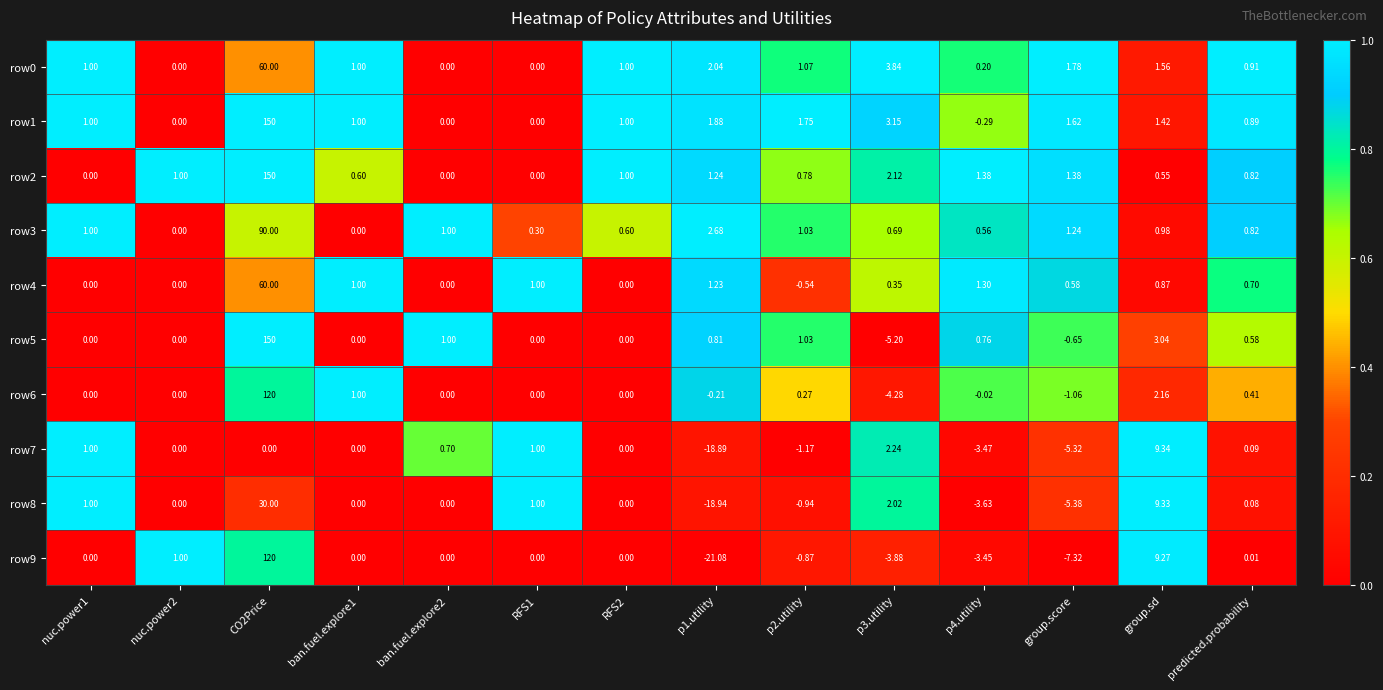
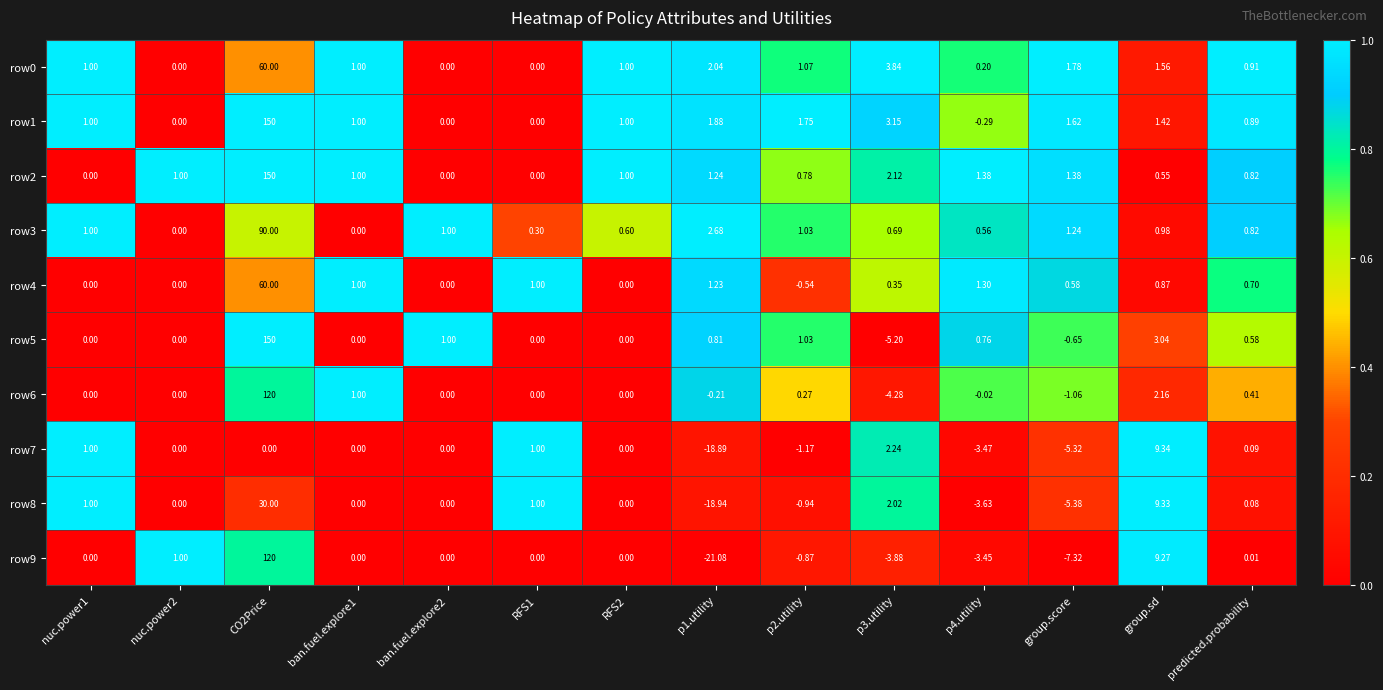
row2, ban.fuel.explore1: 0.60 -> 1.00
row7, ban.fuel.explore2: 0.70 -> 0.00
